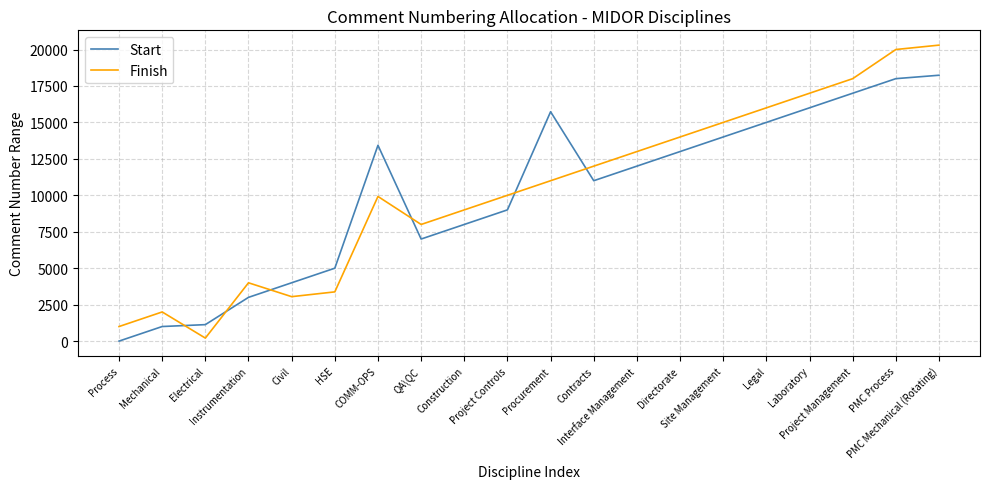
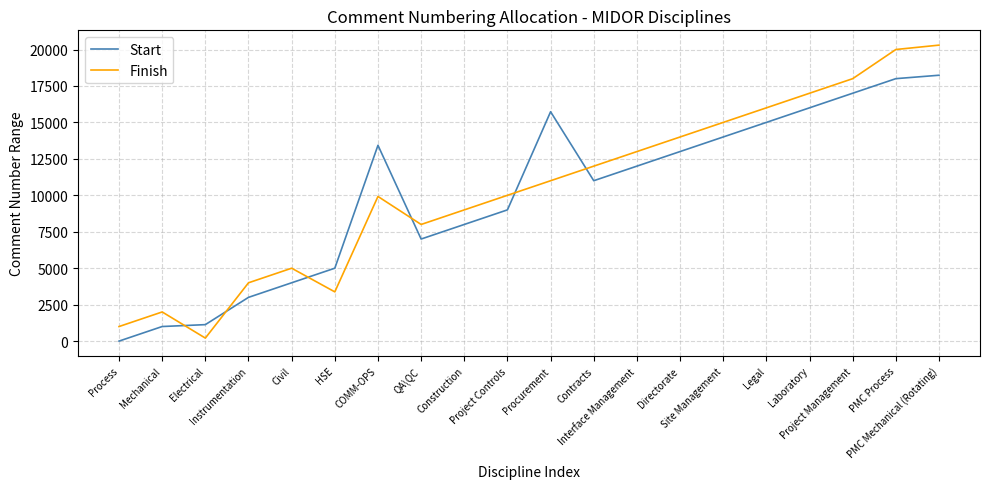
Finish, Civil: 3000 -> 5000
